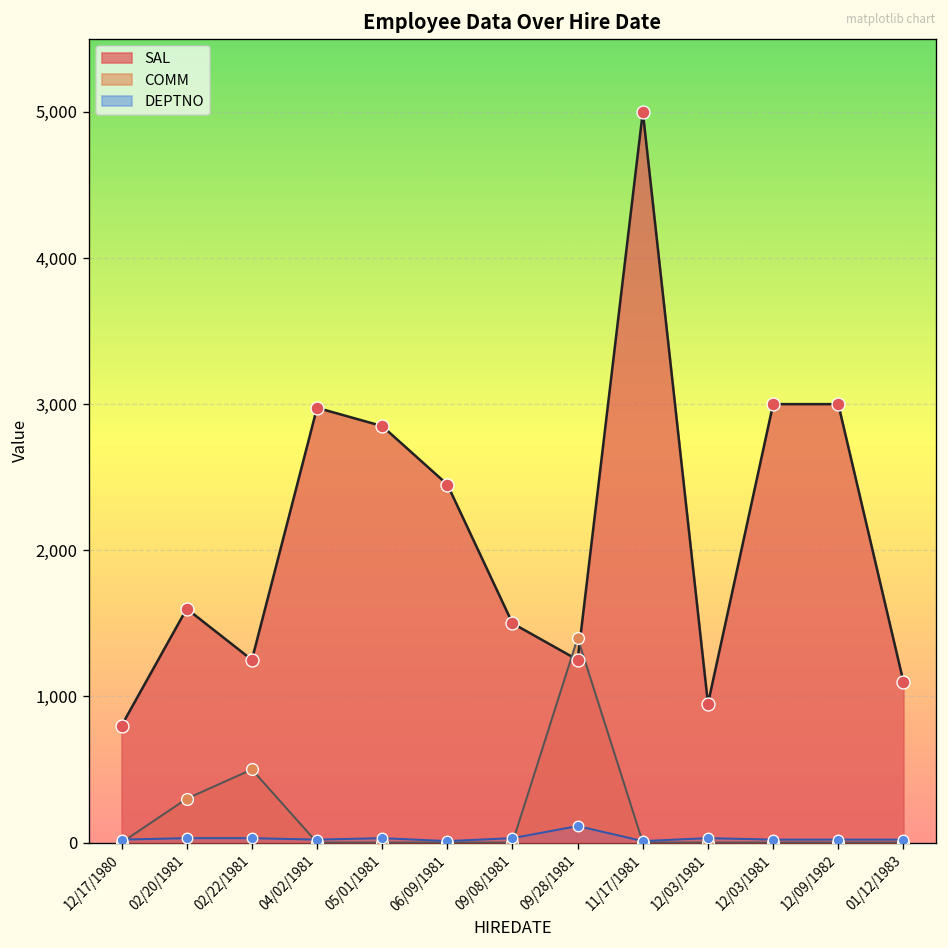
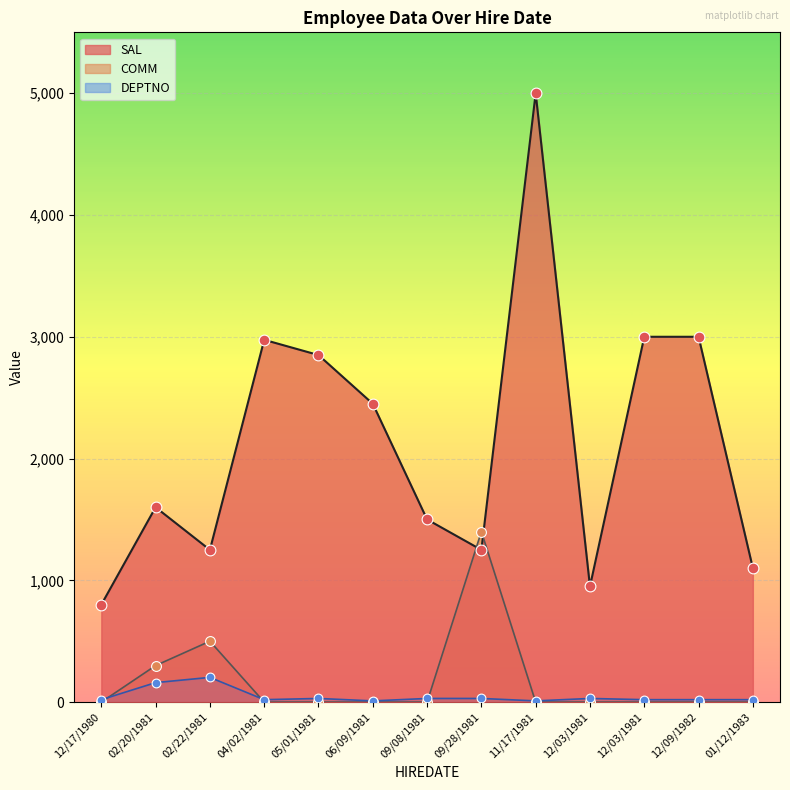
DEPTNO, 02/20/1981: 30 -> 160
DEPTNO, 02/22/1981: 30 -> 200
DEPTNO, 09/28/1981: 110 -> 30
